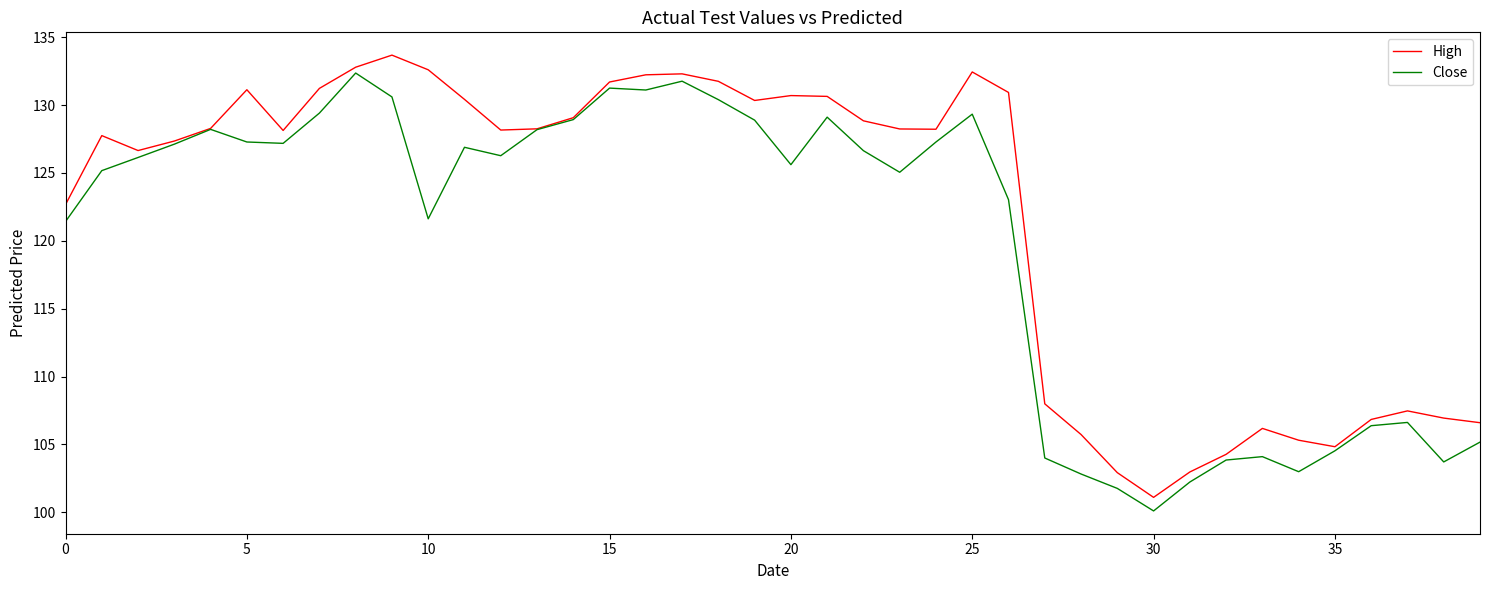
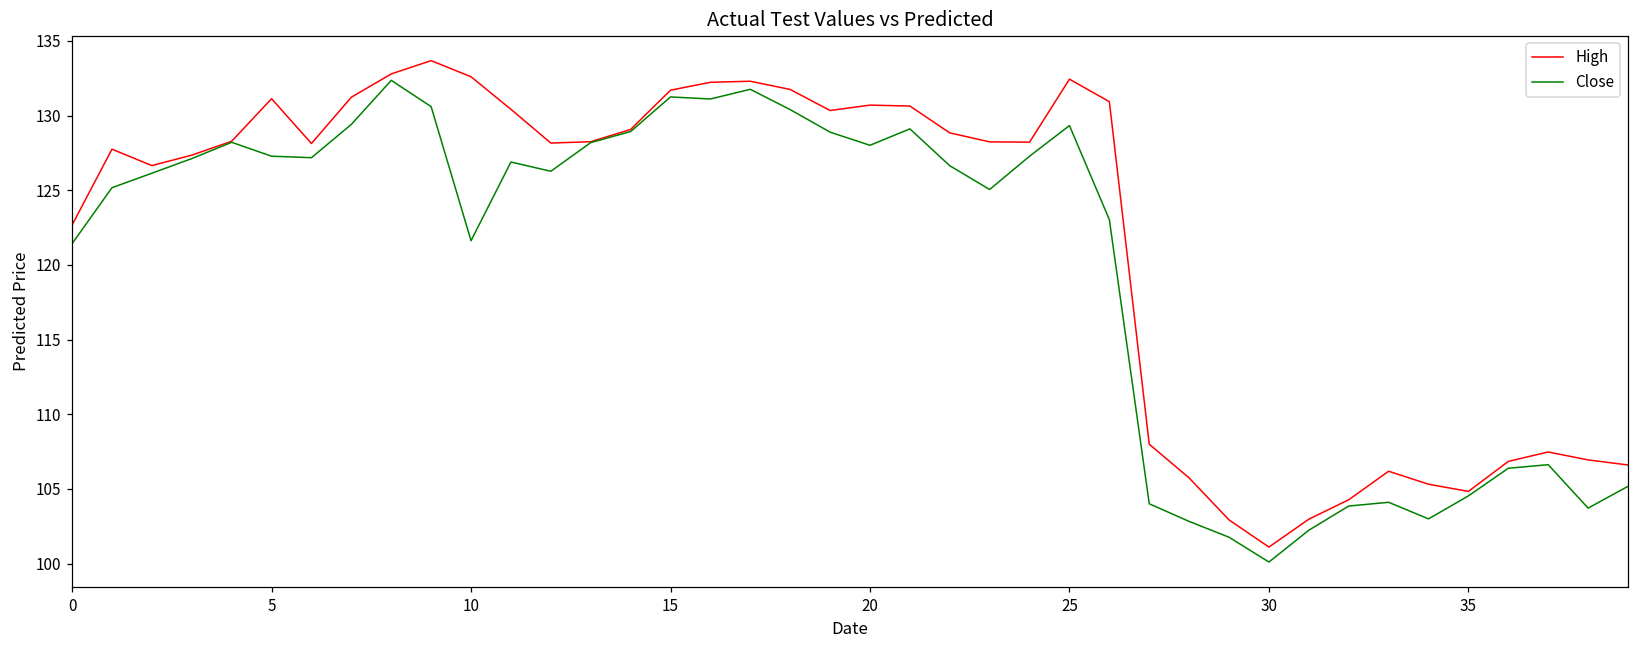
Close, 20: 125.6 -> 128.0
